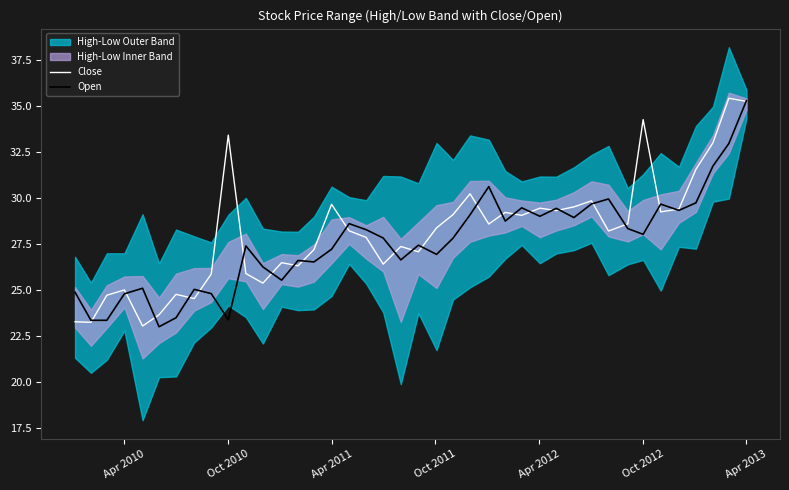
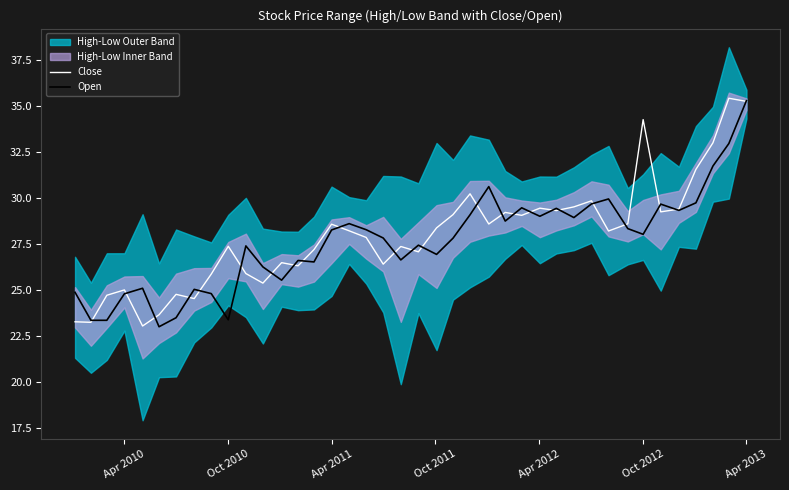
Close, Oct 2010: 33.4 -> 27.4
Close, Apr 2011: 29.7 -> 28.6
Open, Apr 2011: 27.2 -> 28.3
